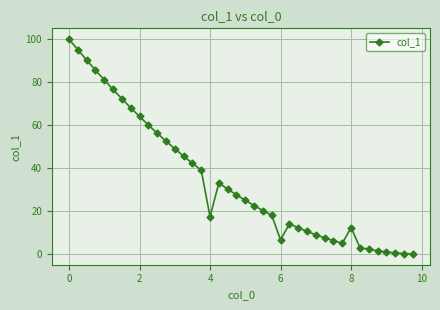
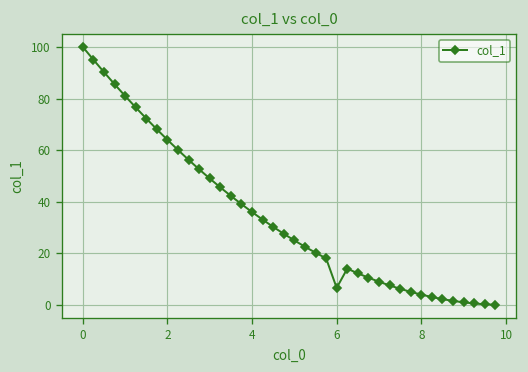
4: 17 -> 36
8: 12 -> 4
